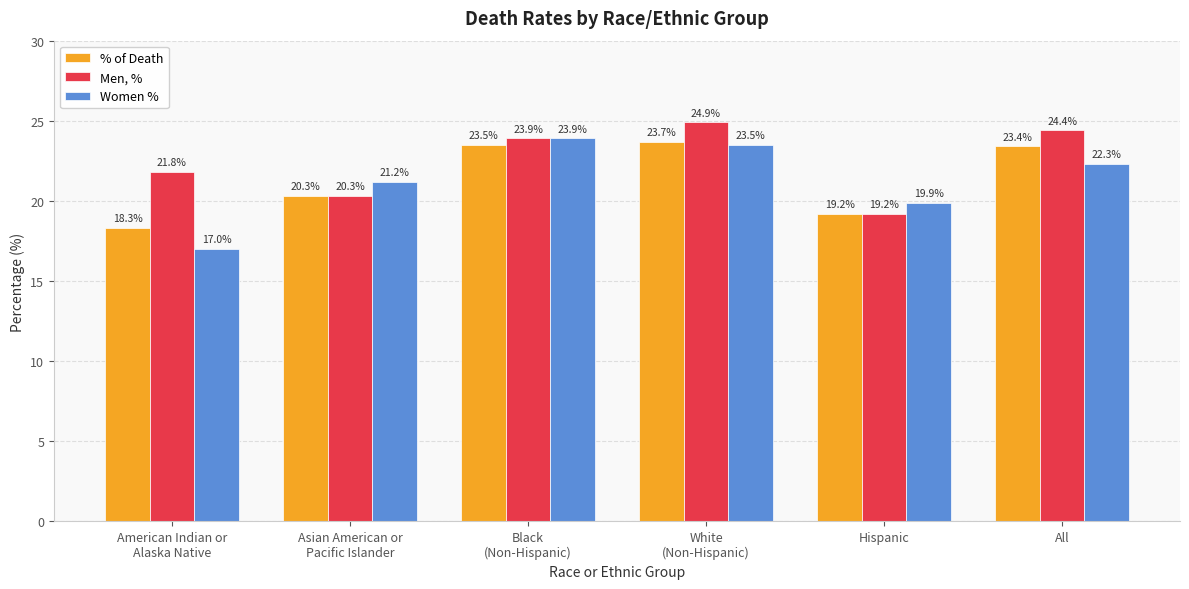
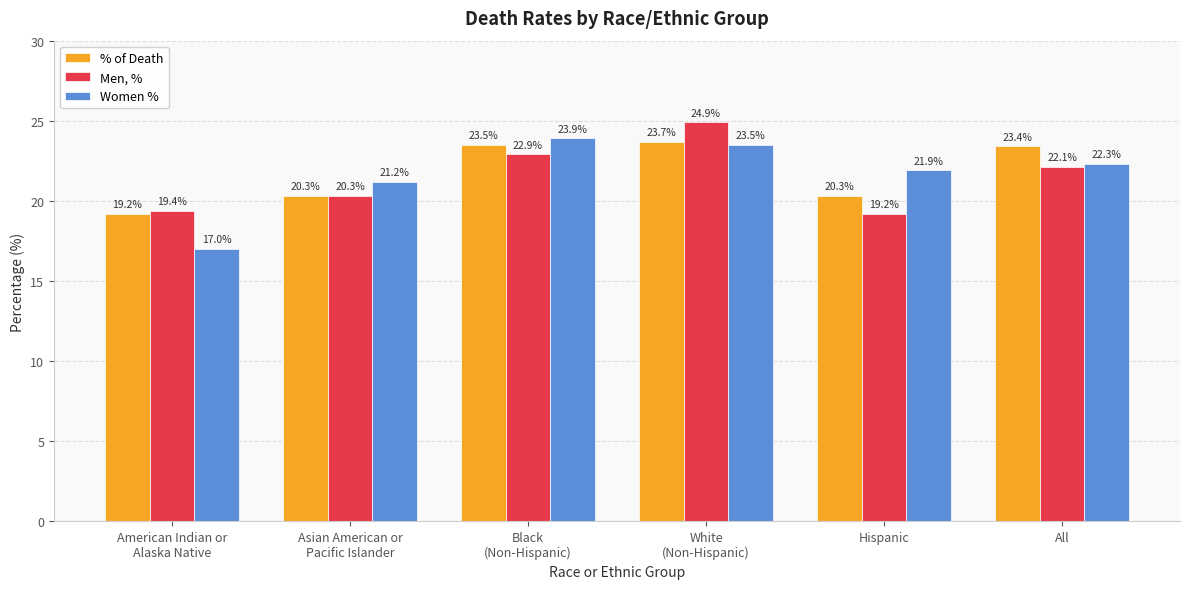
% of Death, American Indian or Alaska Native: 18.3% -> 19.2%
Men, %, American Indian or Alaska Native: 21.8% -> 19.4%
Men, %, Black (Non-Hispanic): 23.9% -> 22.9%
% of Death, Hispanic: 19.2% -> 20.3%
Women %, Hispanic: 19.9% -> 21.9%
Men, %, All: 24.4% -> 22.1%
